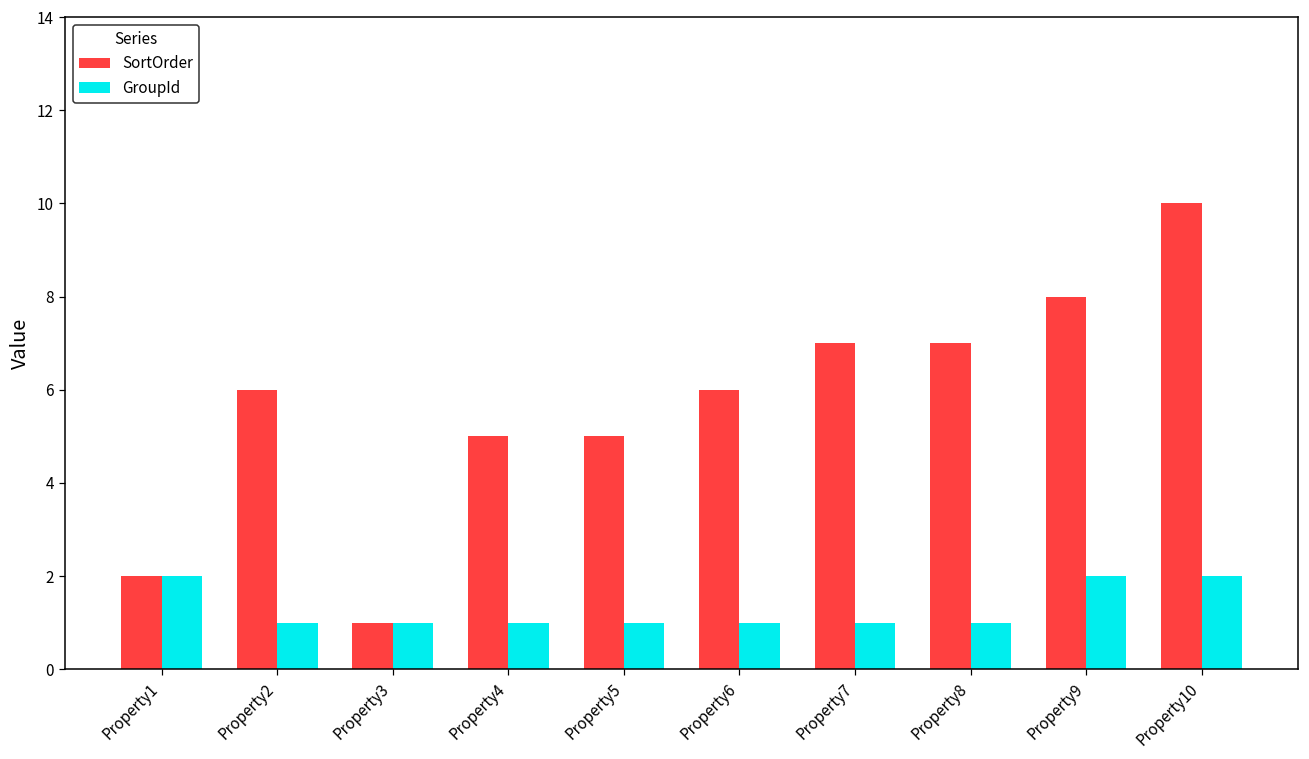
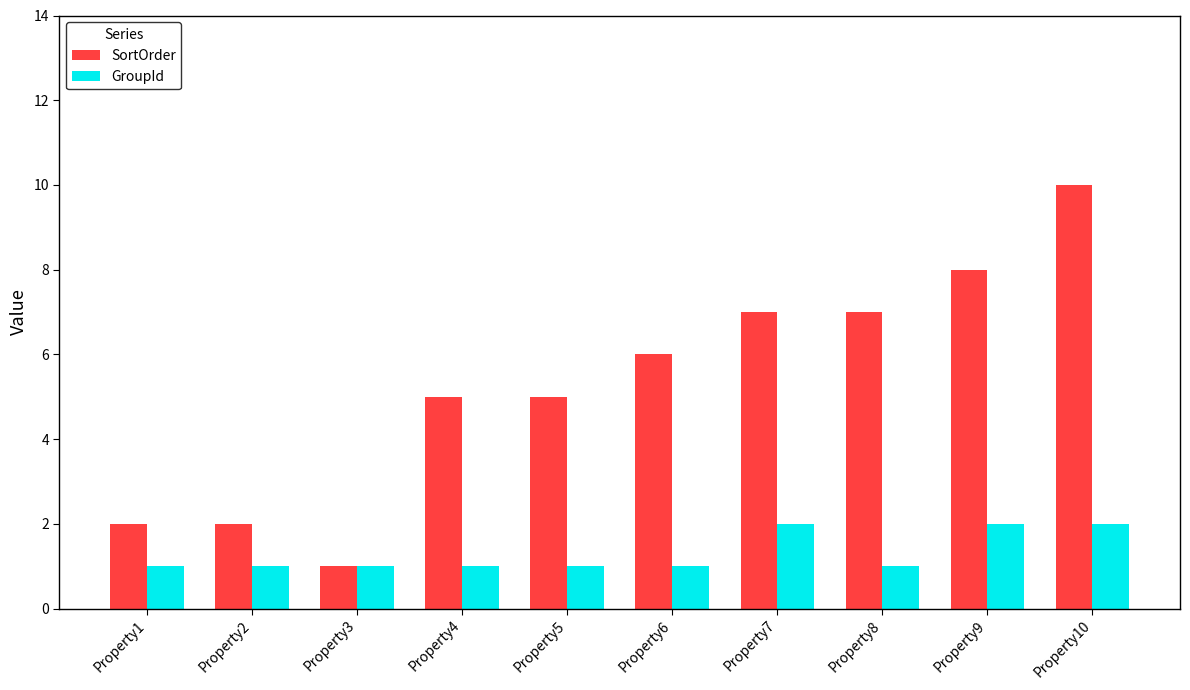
GroupId, Property1: 2 -> 1
SortOrder, Property2: 6 -> 2
GroupId, Property7: 1 -> 2
